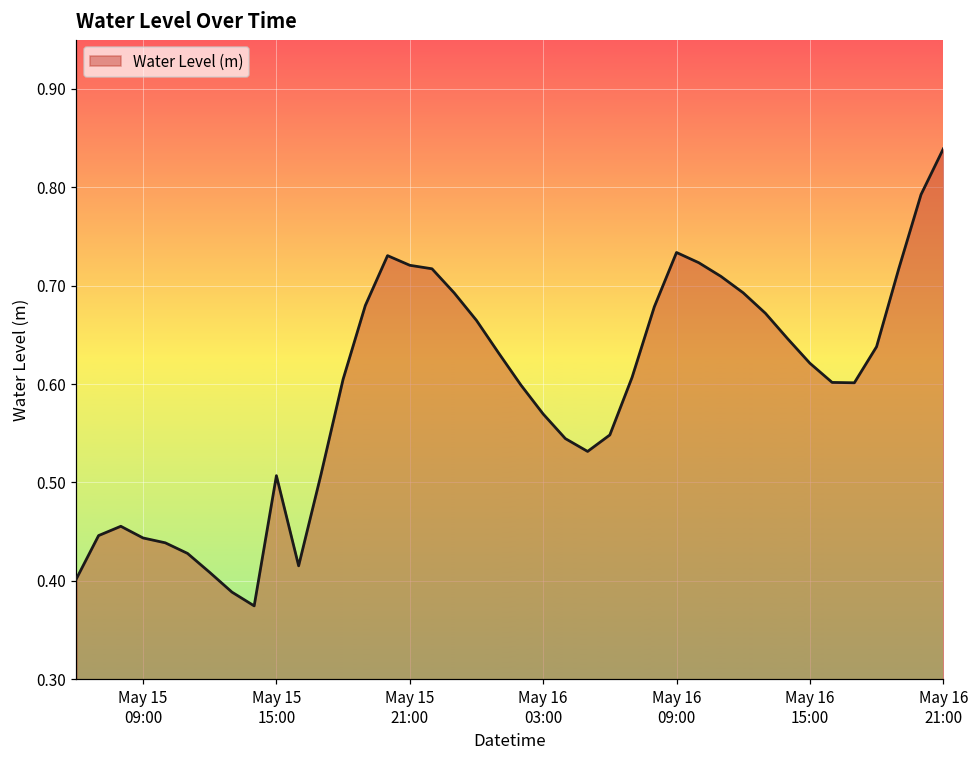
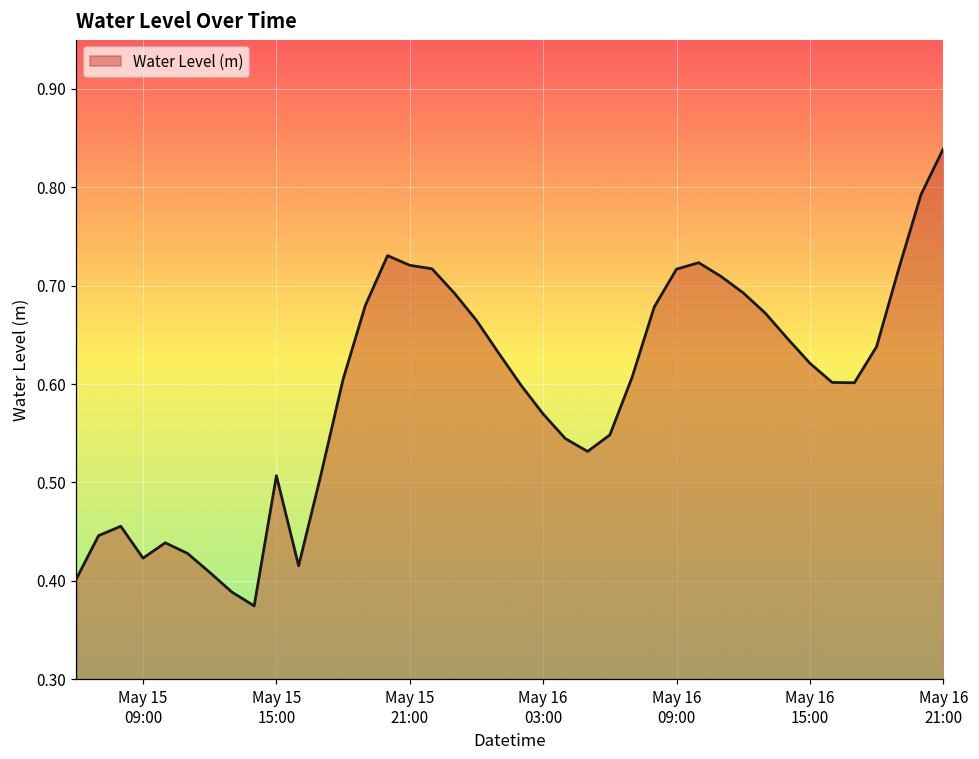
May 15 09:00: 0.44 -> 0.42
May 16 09:00: 0.73 -> 0.72
